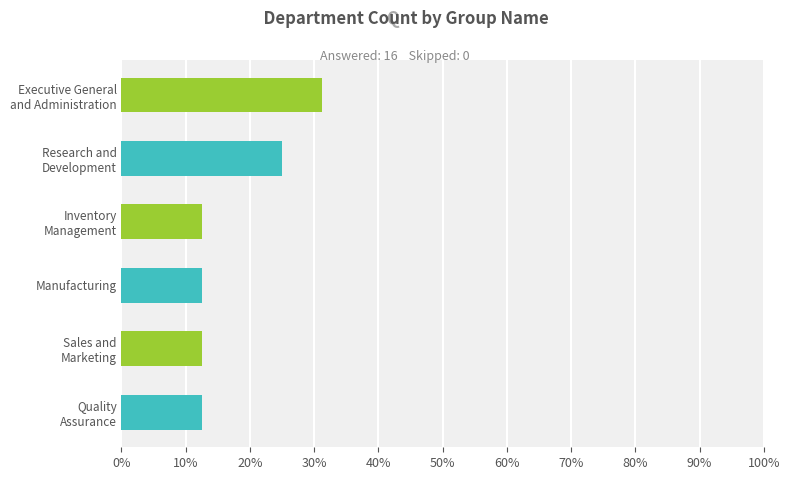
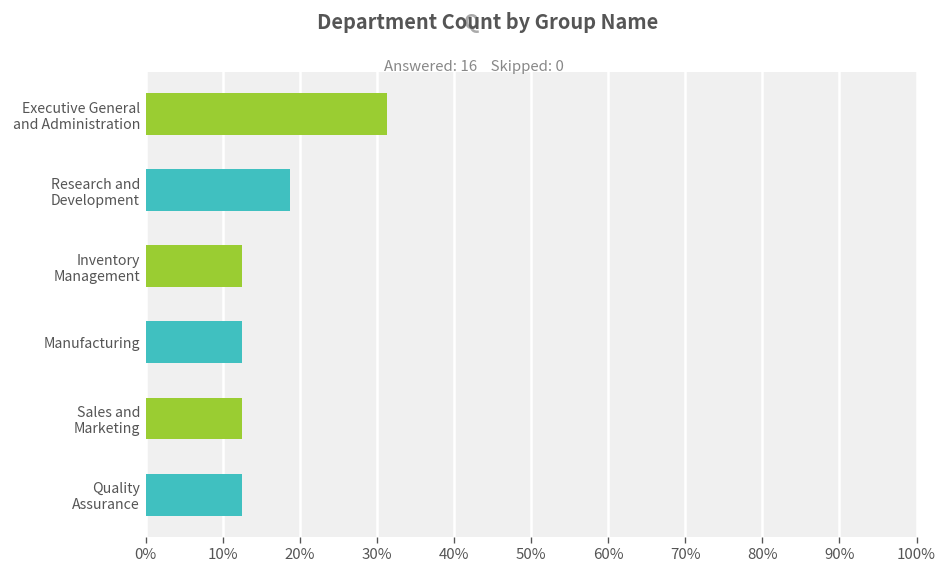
Research and Development: 25% -> 19%
